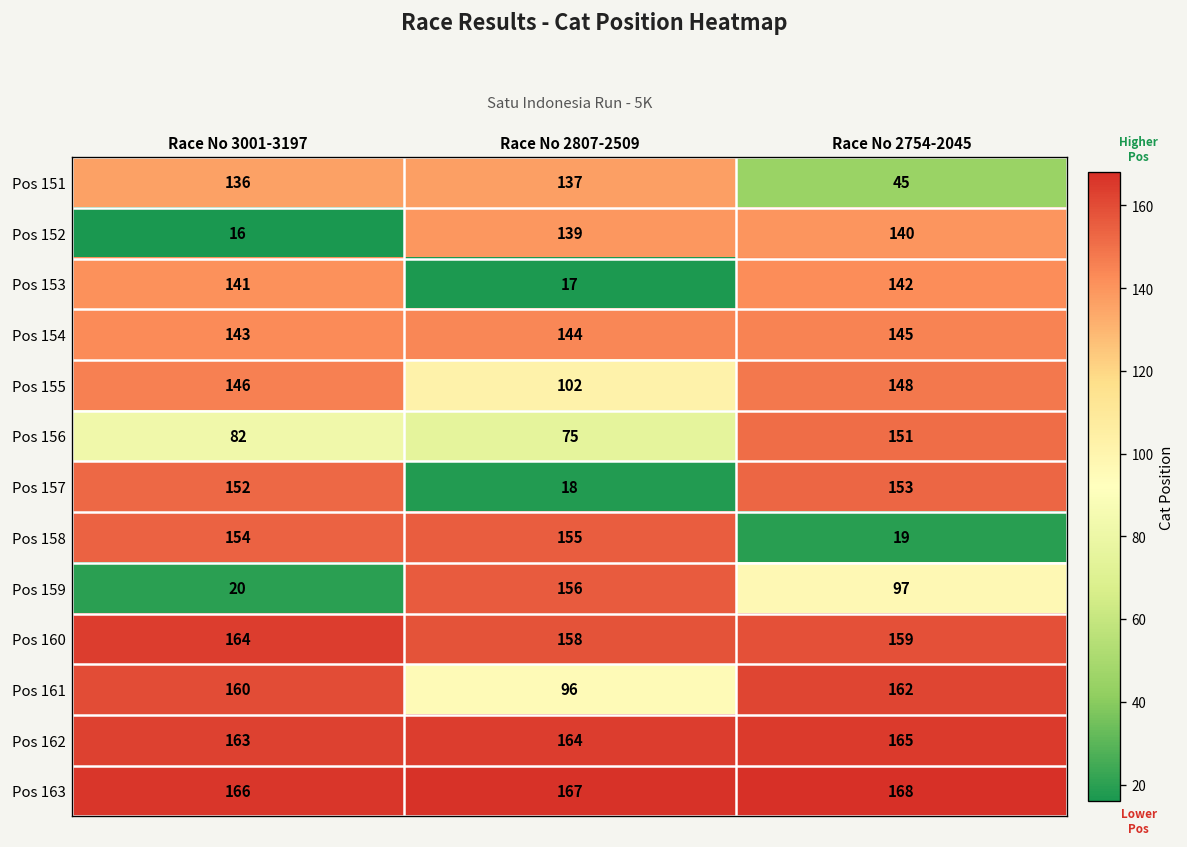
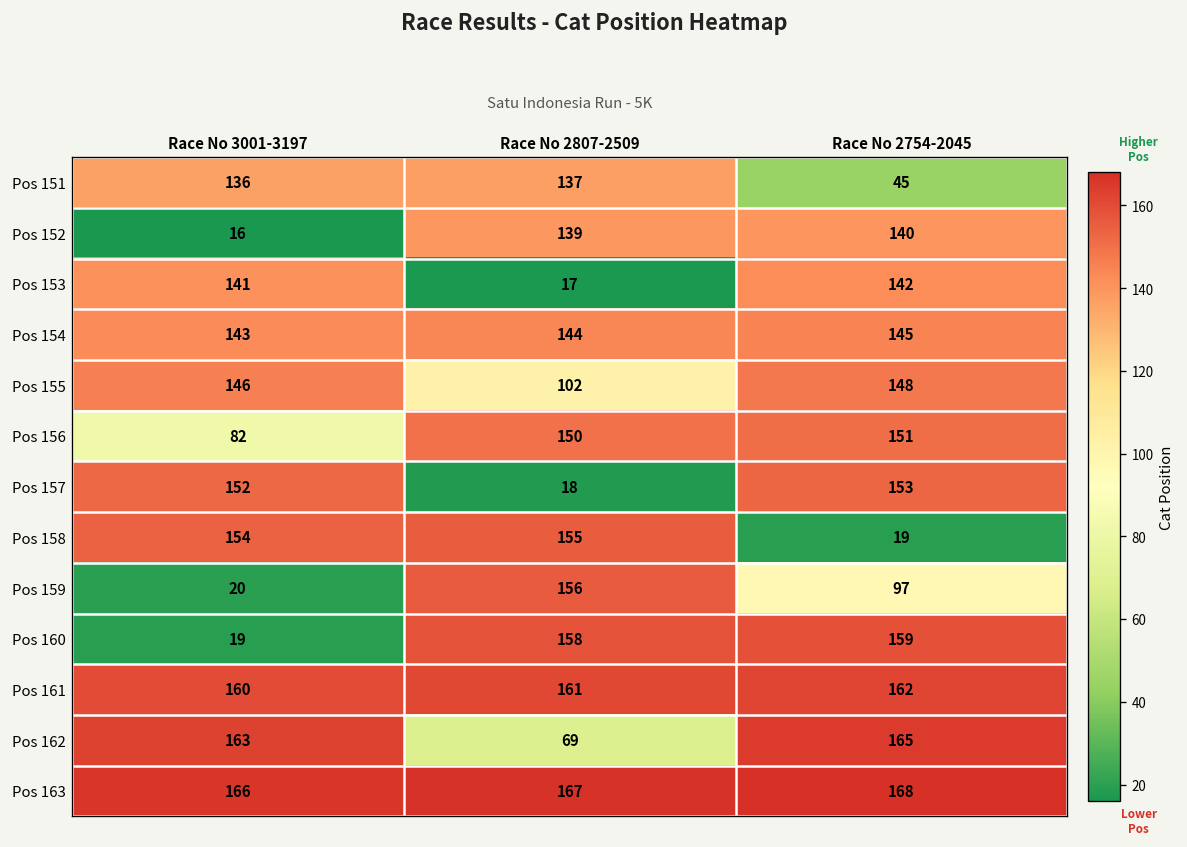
Pos 156, Race No 2807-2509: 75 -> 150
Pos 160, Race No 3001-3197: 164 -> 19
Pos 161, Race No 2807-2509: 96 -> 161
Pos 162, Race No 2807-2509: 164 -> 69
